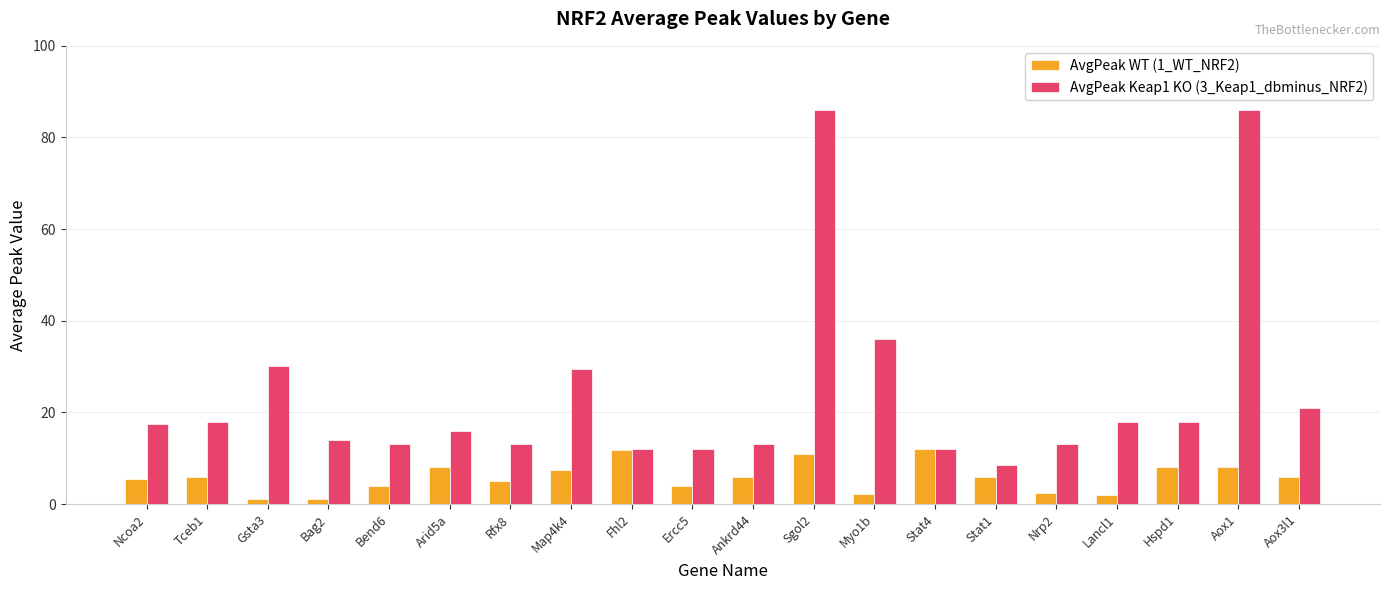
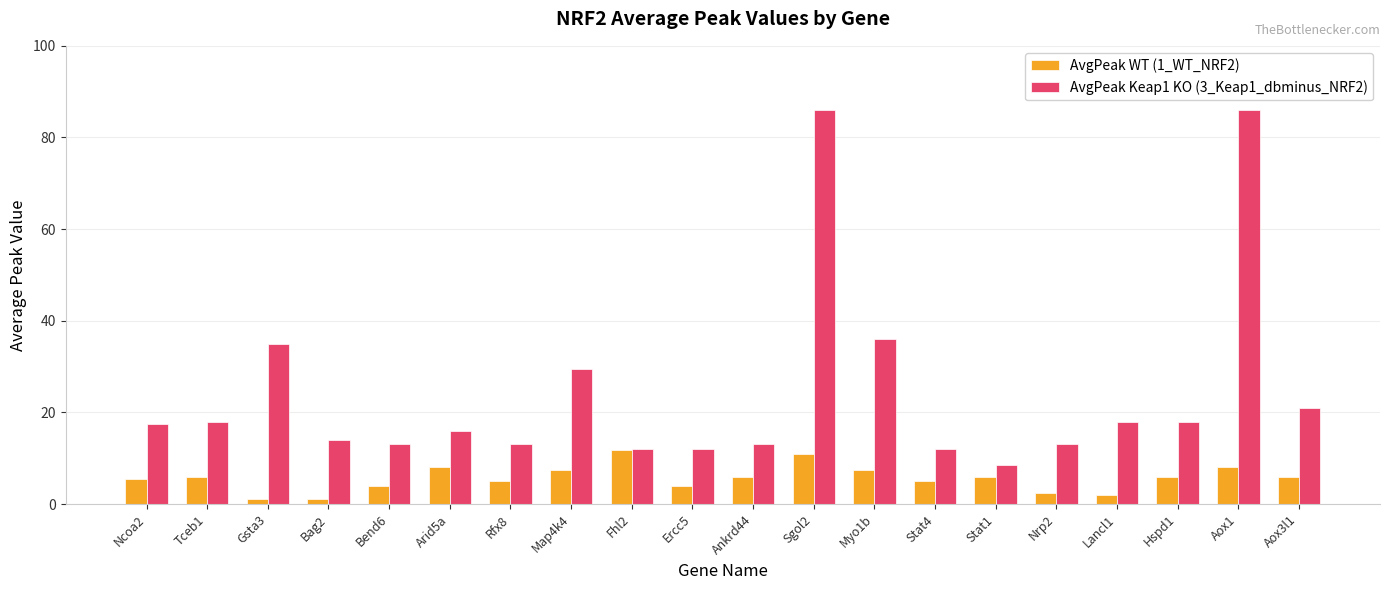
AvgPeak Keap1 KO (3_Keap1_dbminus_NRF2), Gsta3: 30 -> 35
AvgPeak WT (1_WT_NRF2), Myo1b: 2 -> 8
AvgPeak WT (1_WT_NRF2), Stat4: 12 -> 5
AvgPeak WT (1_WT_NRF2), Hspd1: 8 -> 6
